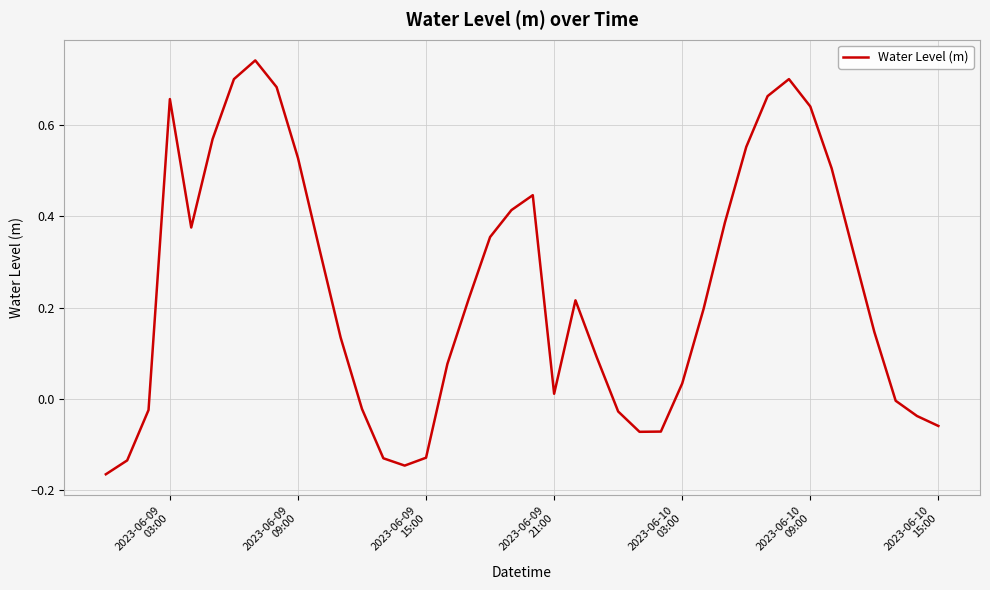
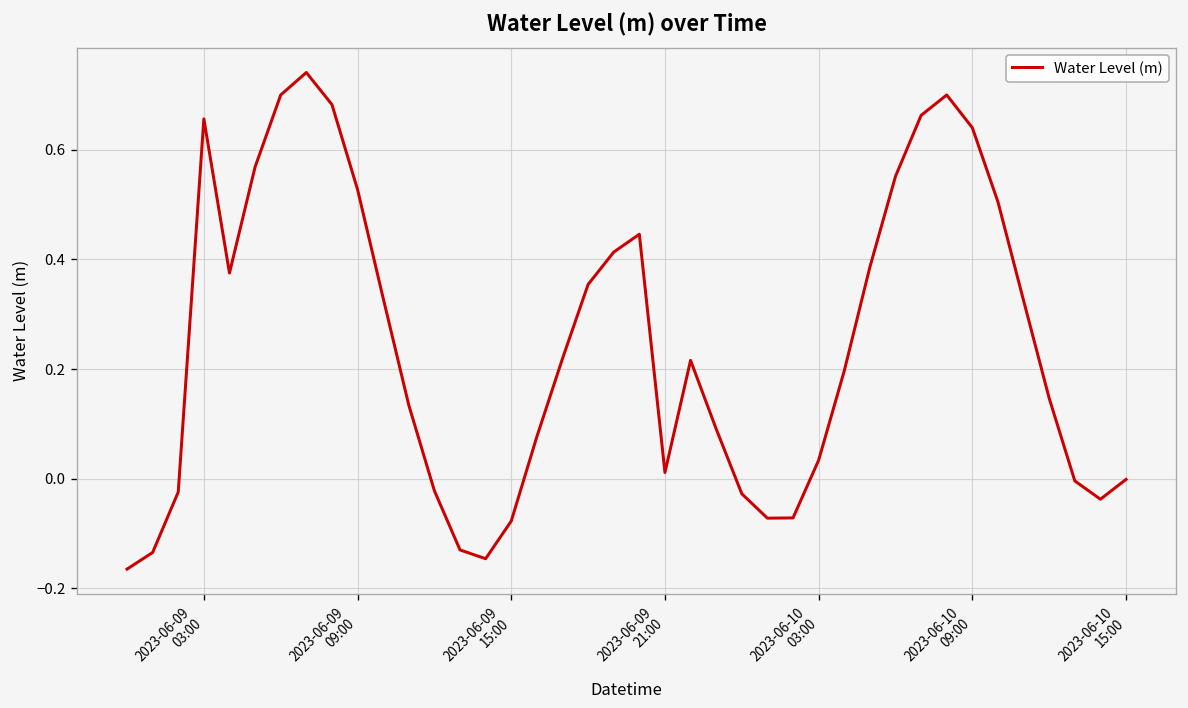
2023-06-09 15:00: -0.13 -> -0.08
2023-06-10 15:00: -0.06 -> 0.00
